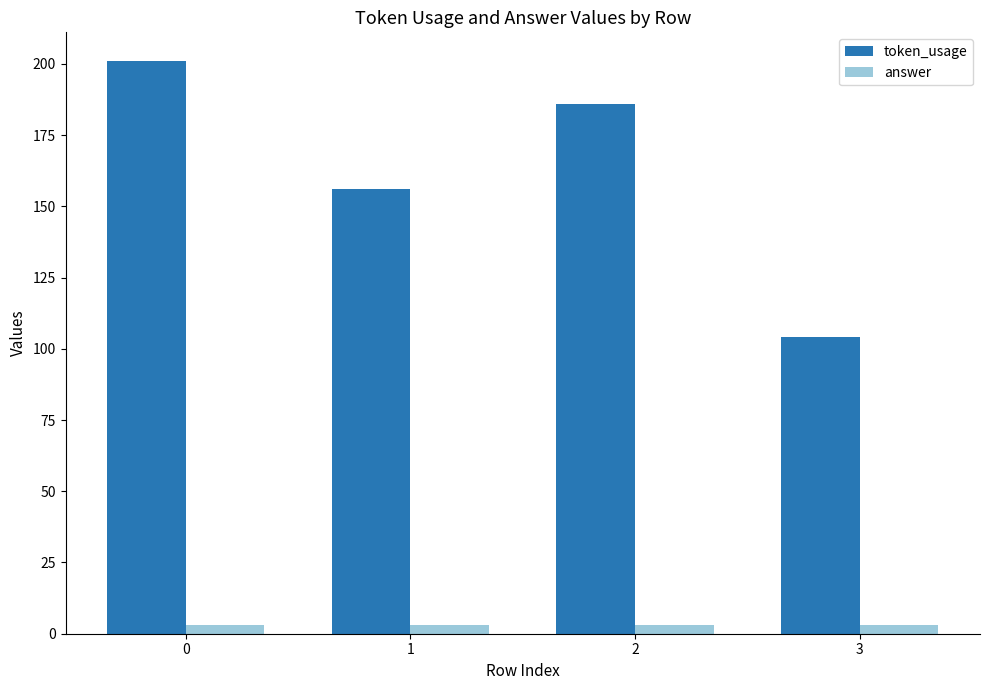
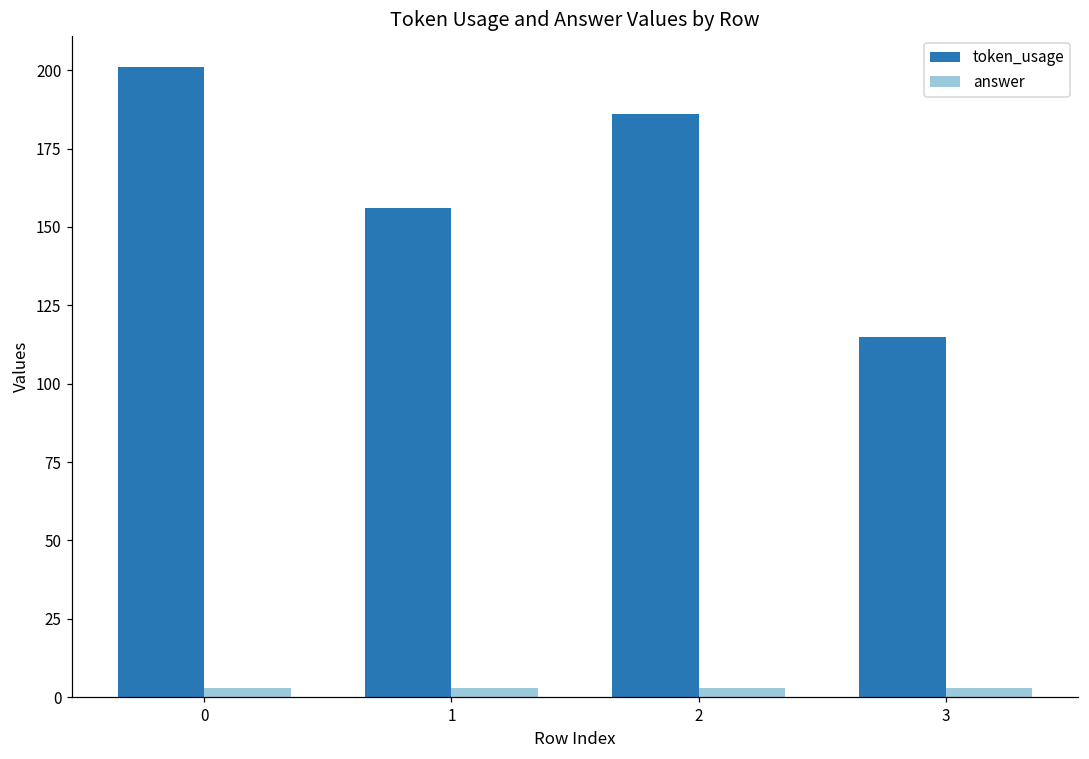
token_usage, 3: 104 -> 115
